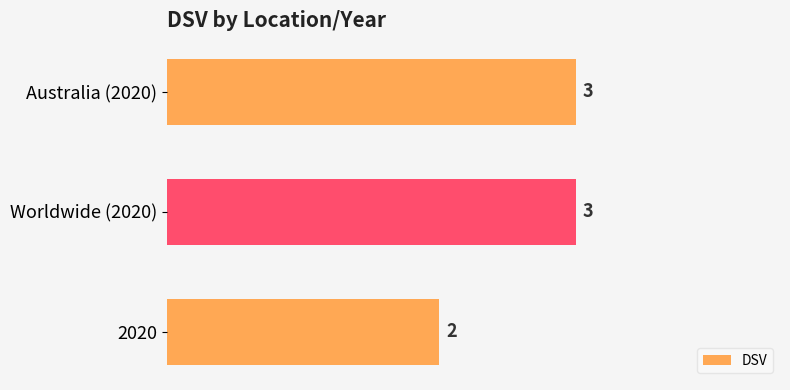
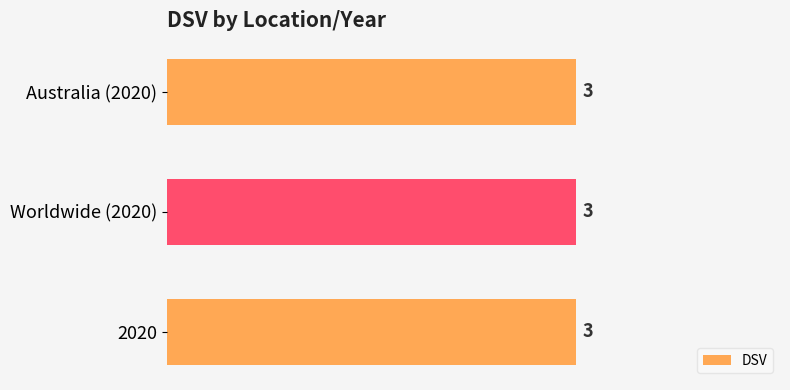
2020: 2 -> 3
